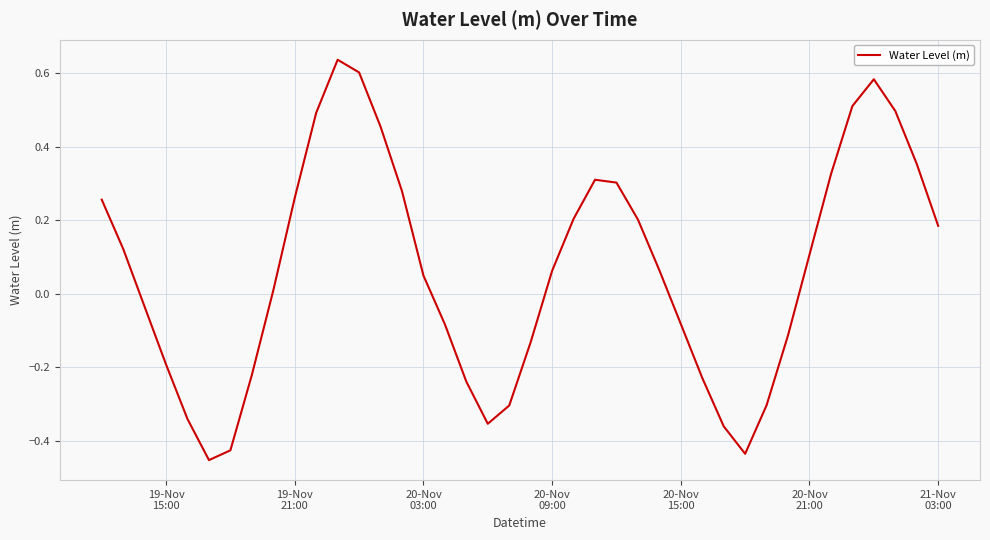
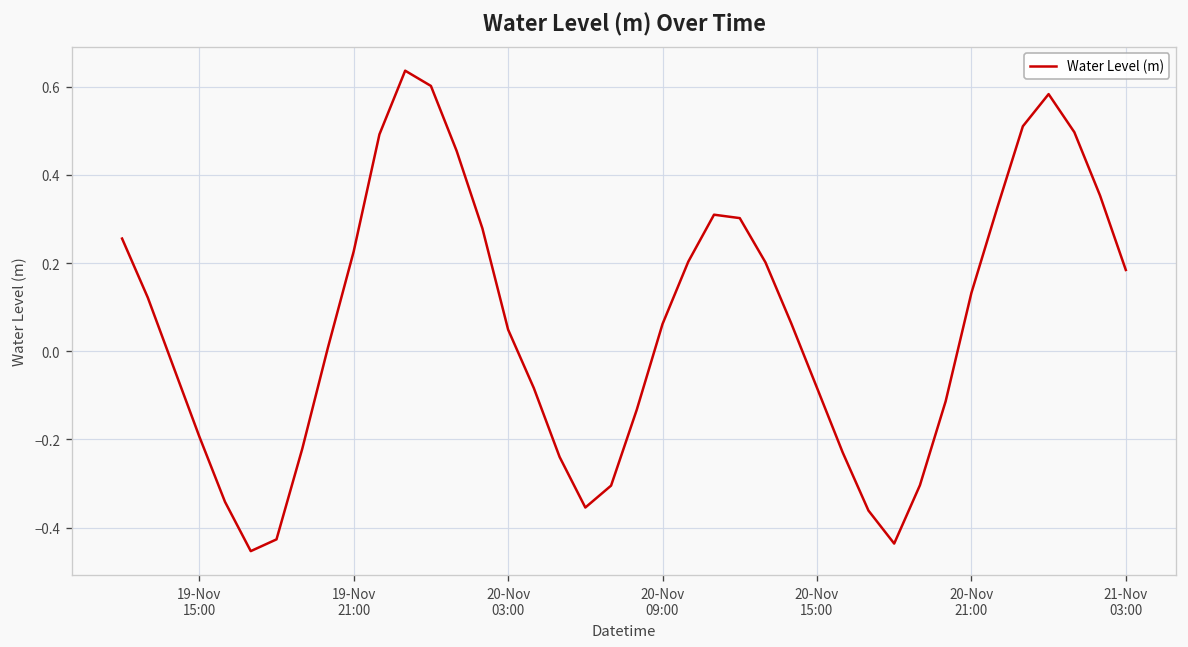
19-Nov 21:00: 0.26 -> 0.23
20-Nov 21:00: 0.11 -> 0.13
